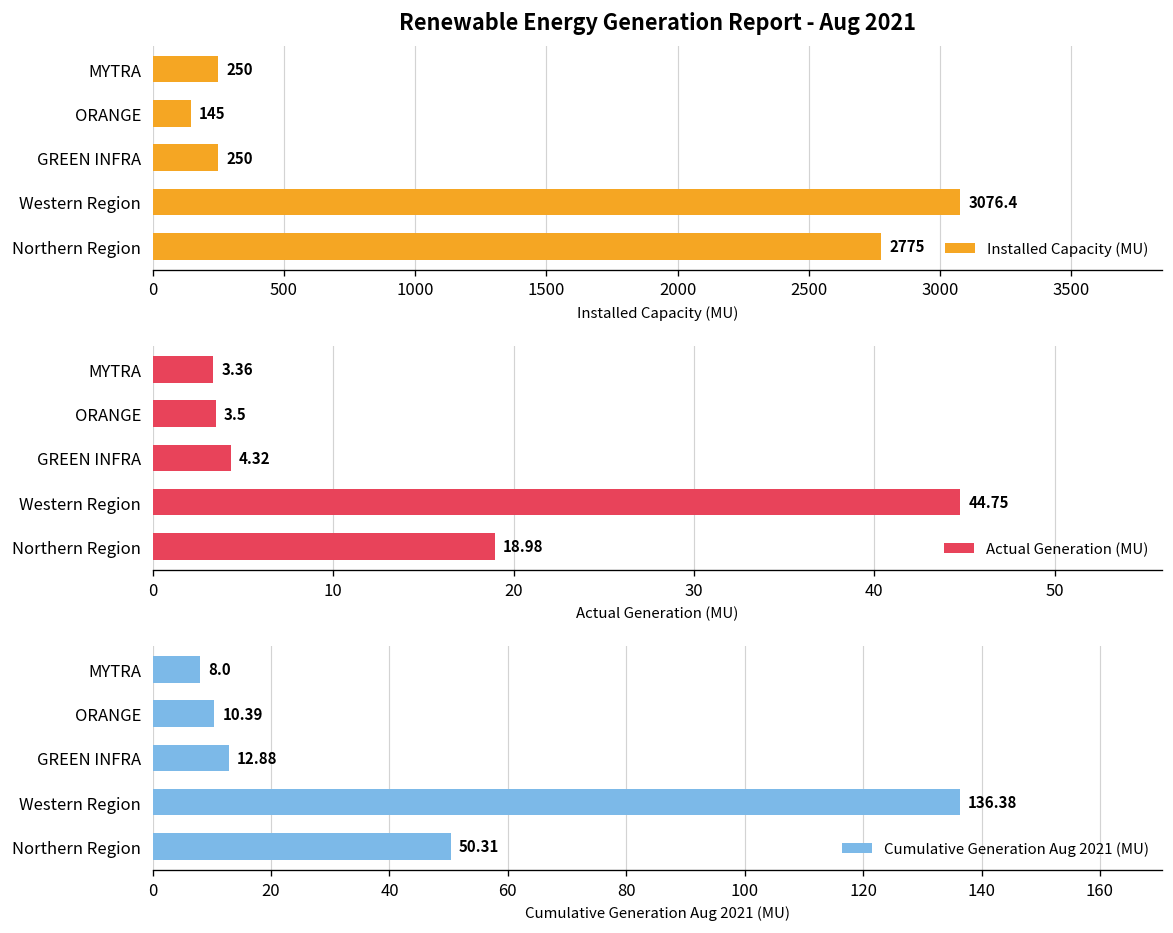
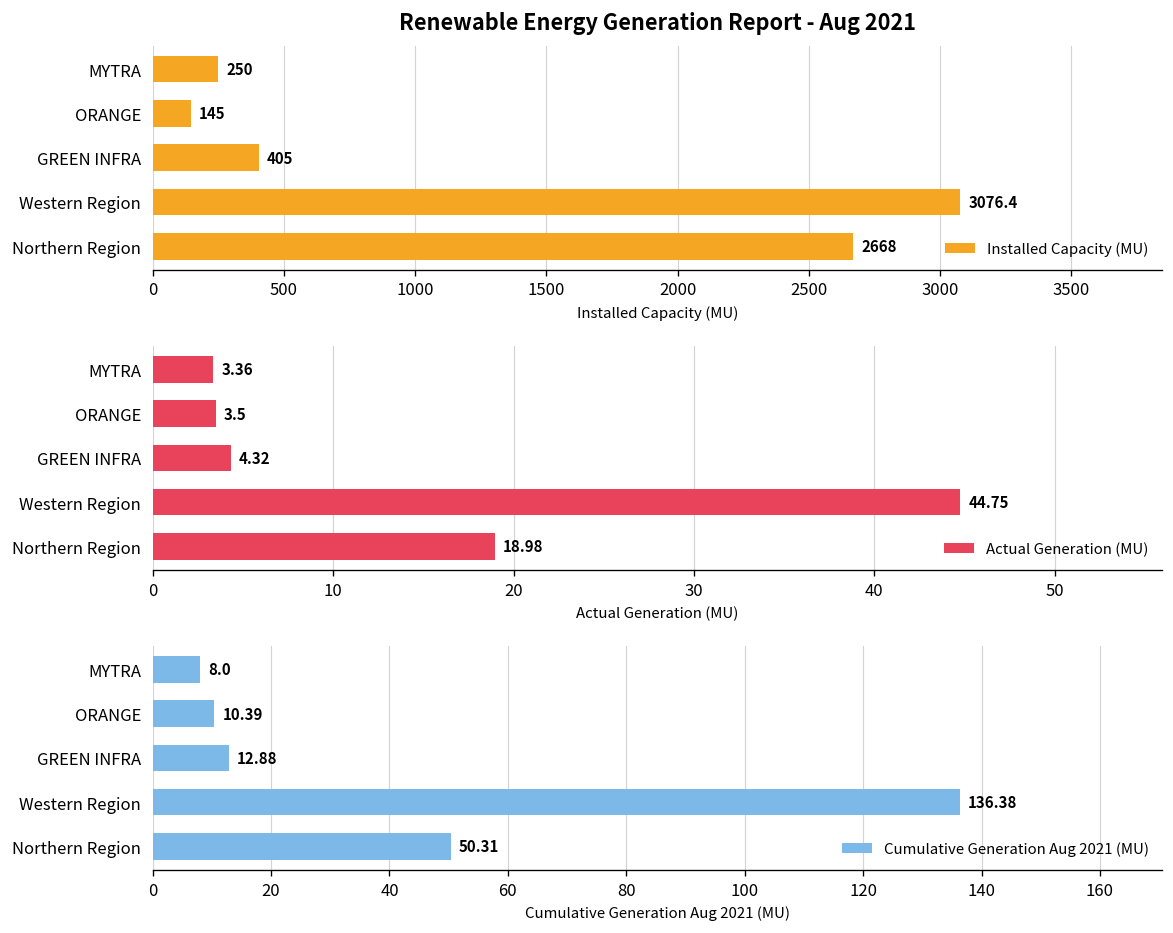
Renewable Energy Generation Report - Aug 2021, GREEN INFRA: 250 -> 405
Renewable Energy Generation Report - Aug 2021, Northern Region: 2775 -> 2668
